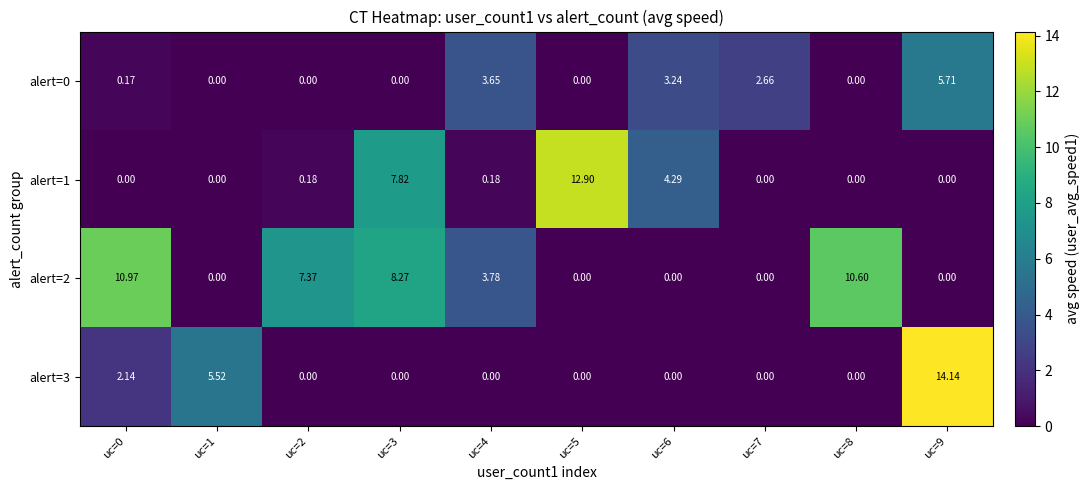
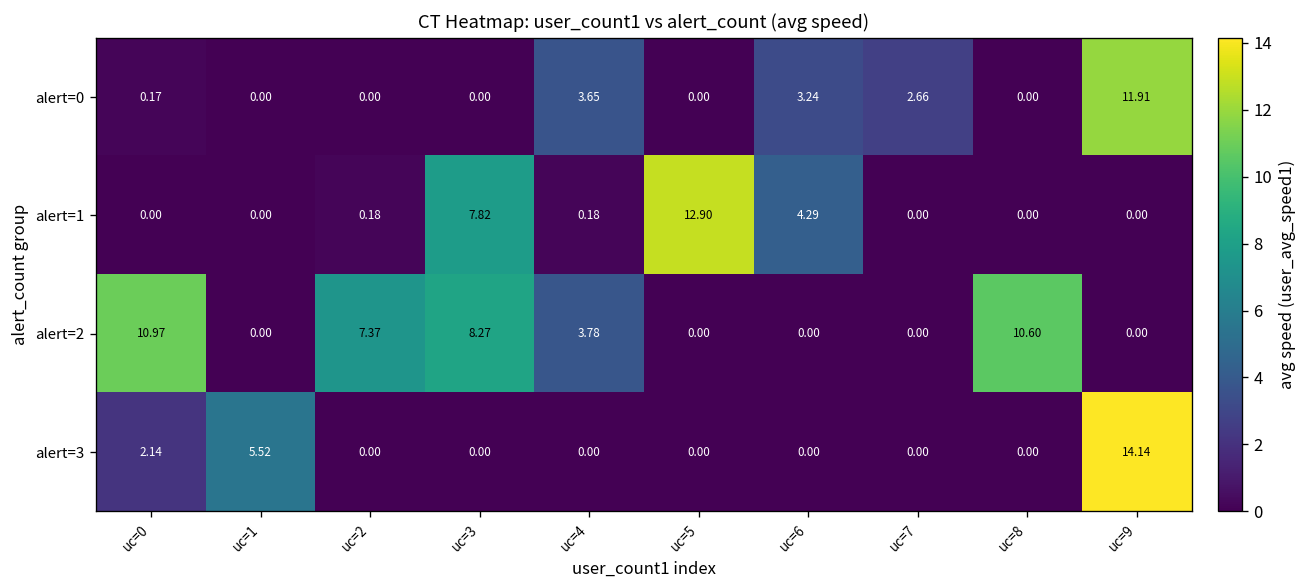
alert=0, uc=9: 5.71 -> 11.91
